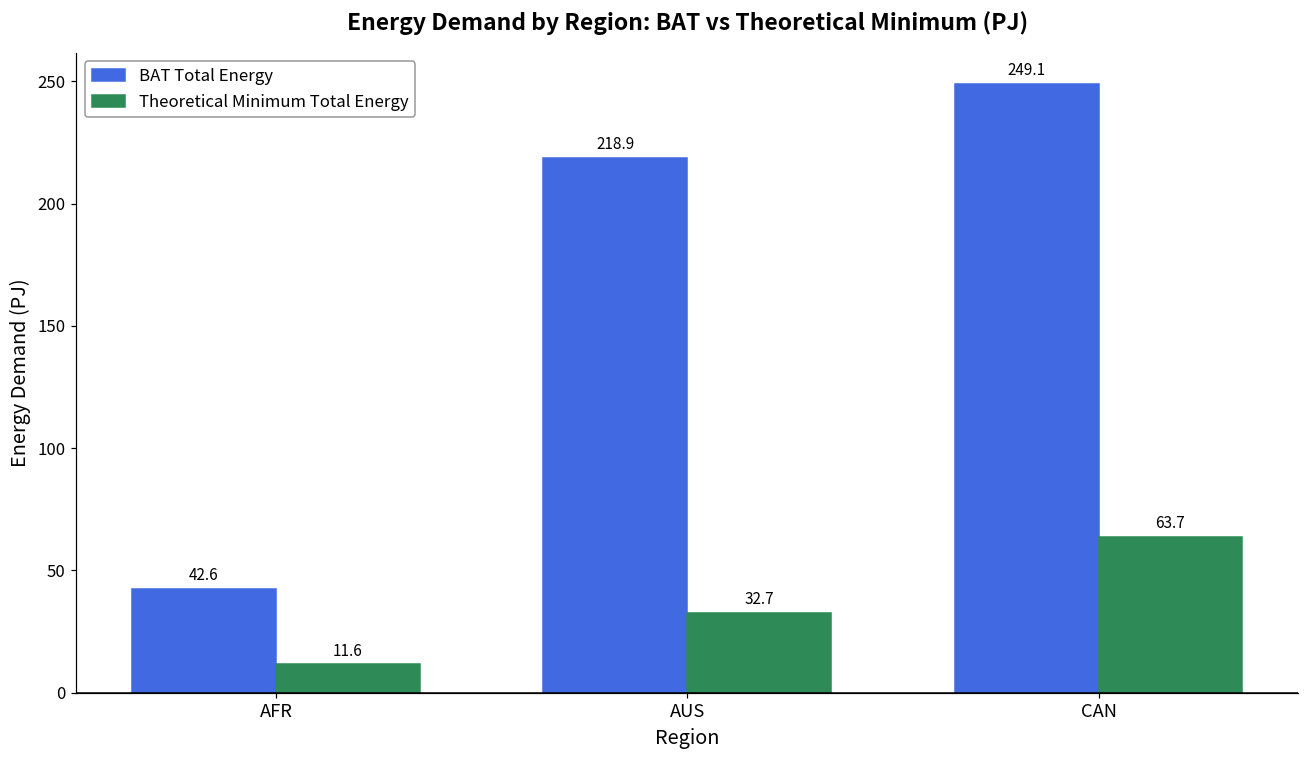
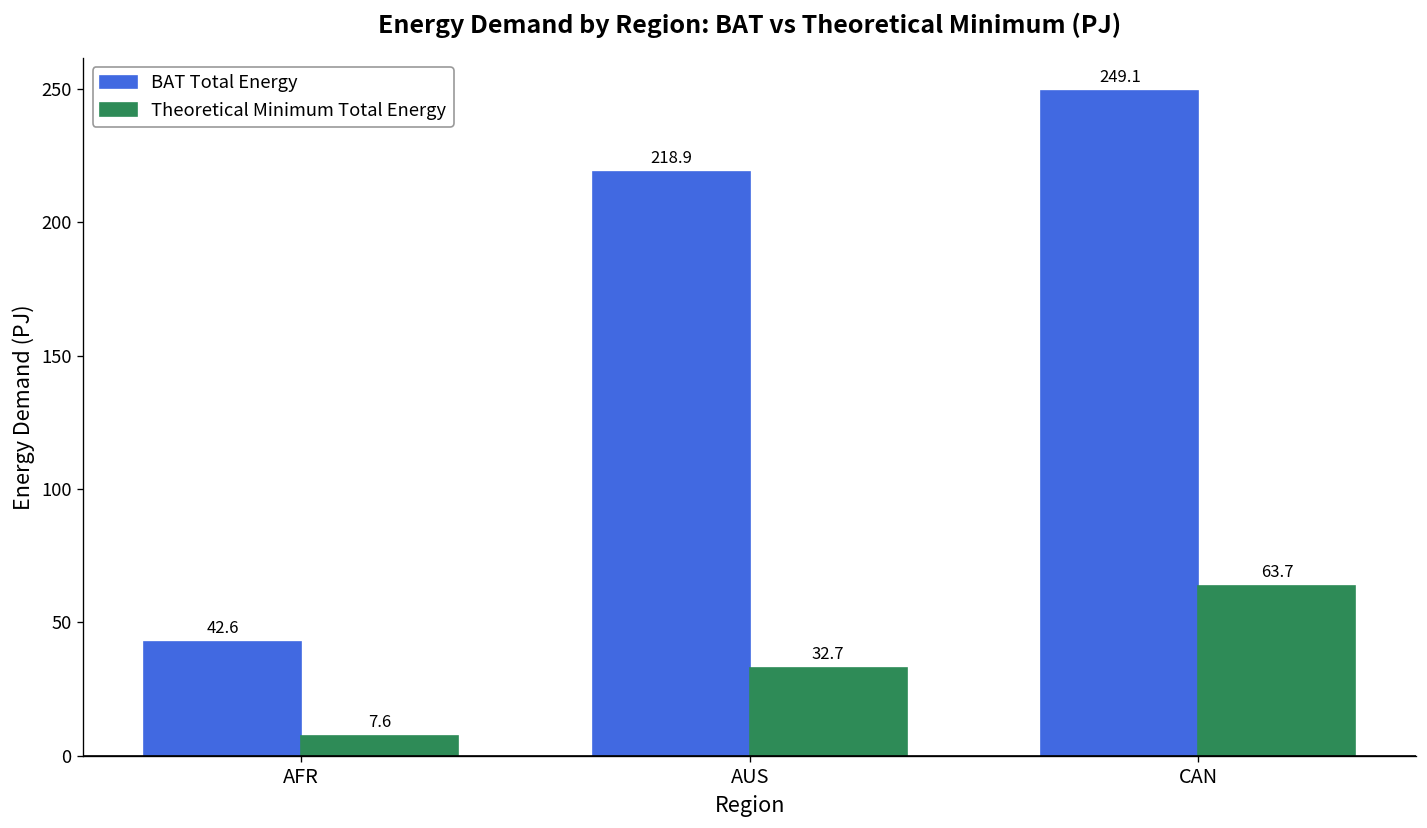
Theoretical Minimum Total Energy, AFR: 11.6 -> 7.6
